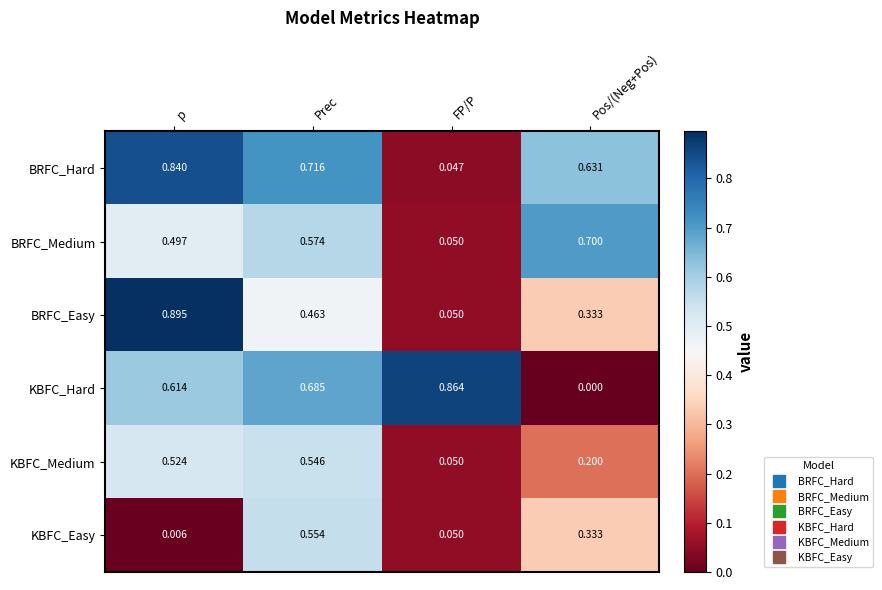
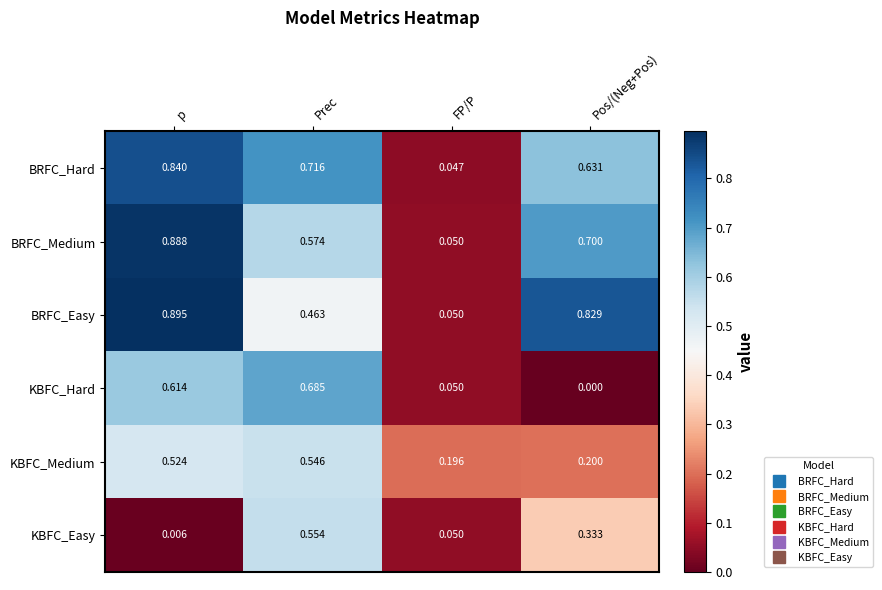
BRFC_Medium, p: 0.497 -> 0.888
BRFC_Easy, Pos/(Neg+Pos): 0.333 -> 0.829
KBFC_Hard, FP/P: 0.864 -> 0.050
KBFC_Medium, FP/P: 0.050 -> 0.196
